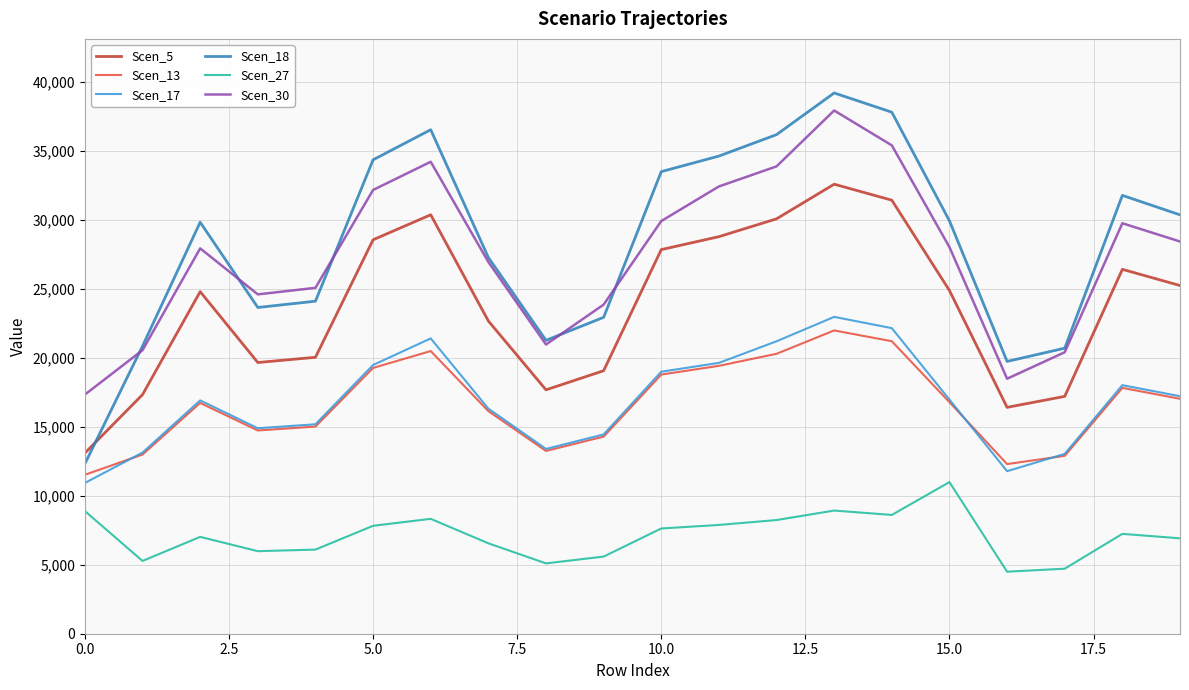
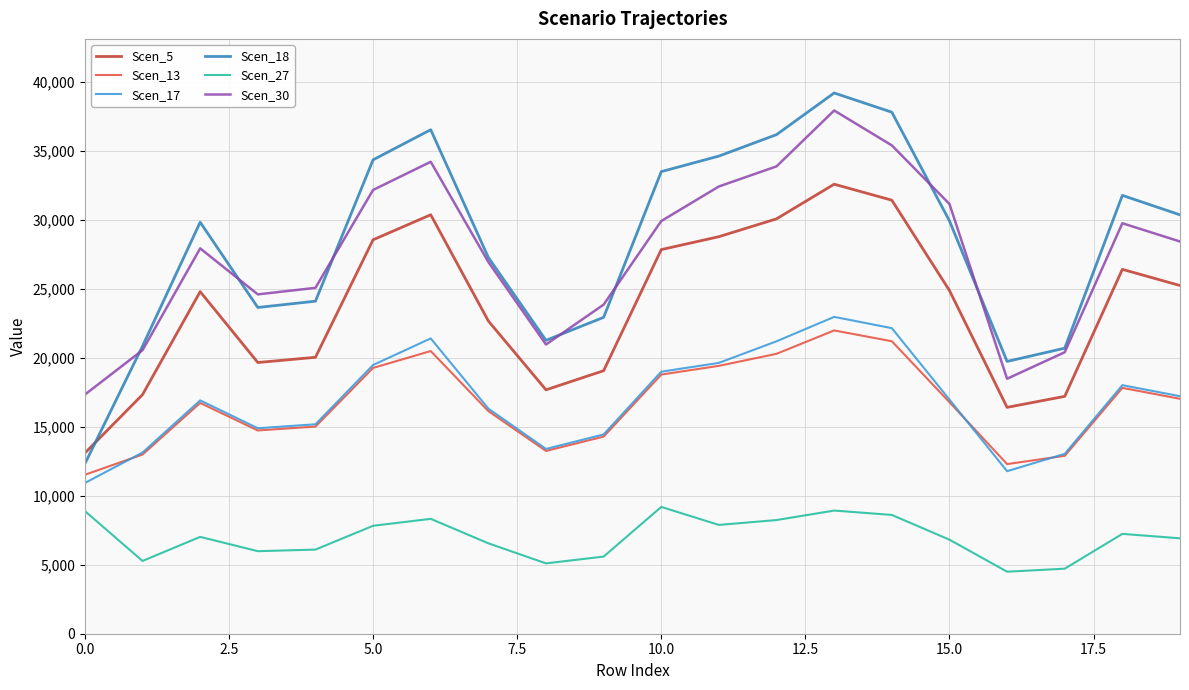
Scen_27, 10.0: 7,600 -> 9,200
Scen_27, 15.0: 11,000 -> 6,800
Scen_30, 15.0: 28,000 -> 31,100
